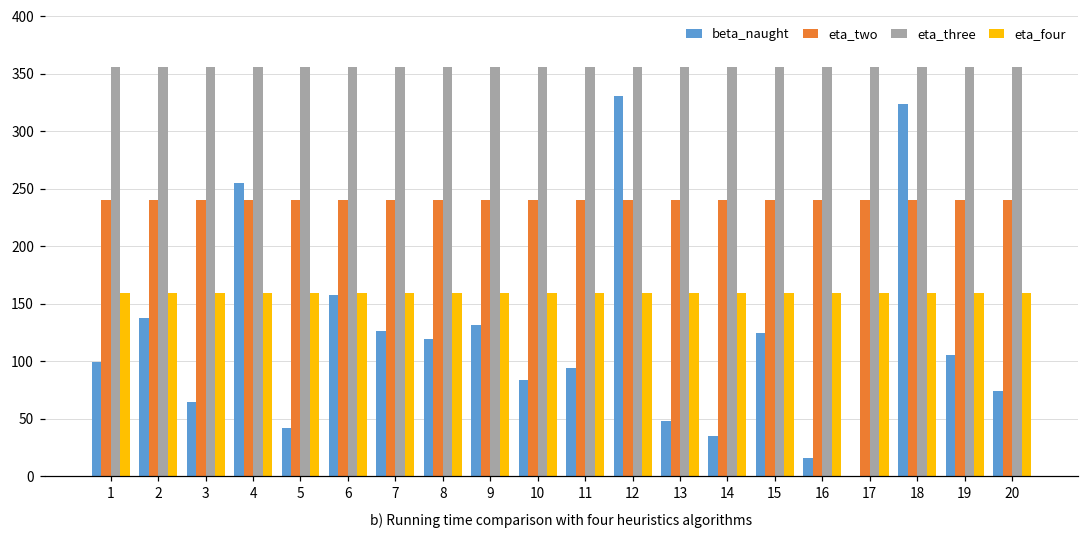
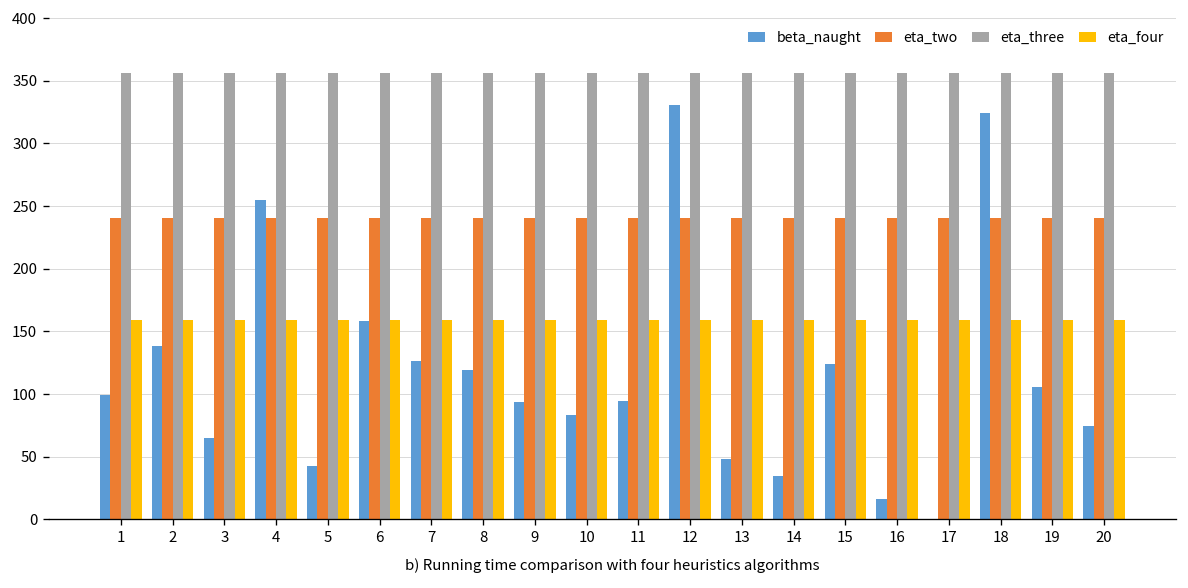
beta_naught, 9: 131 -> 94
